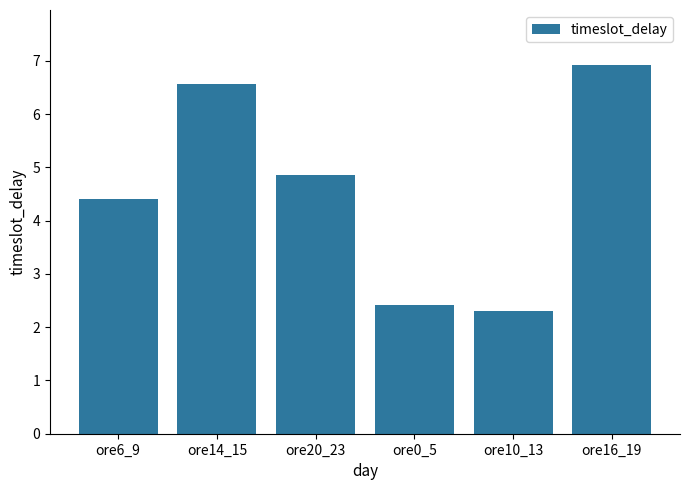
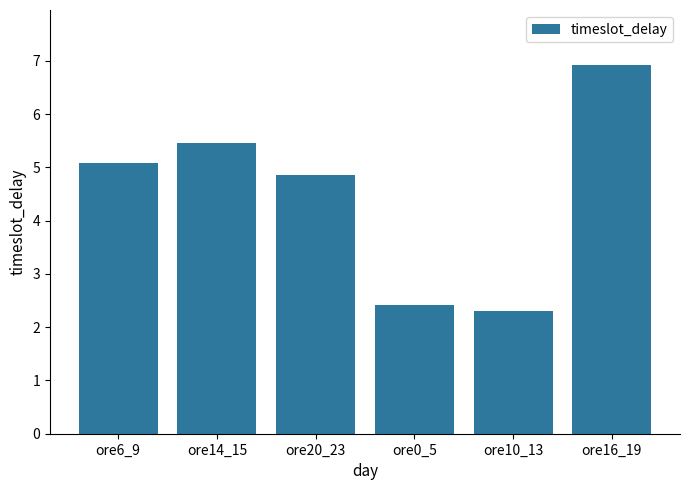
ore6_9: 4.4 -> 5.1
ore14_15: 6.6 -> 5.5
